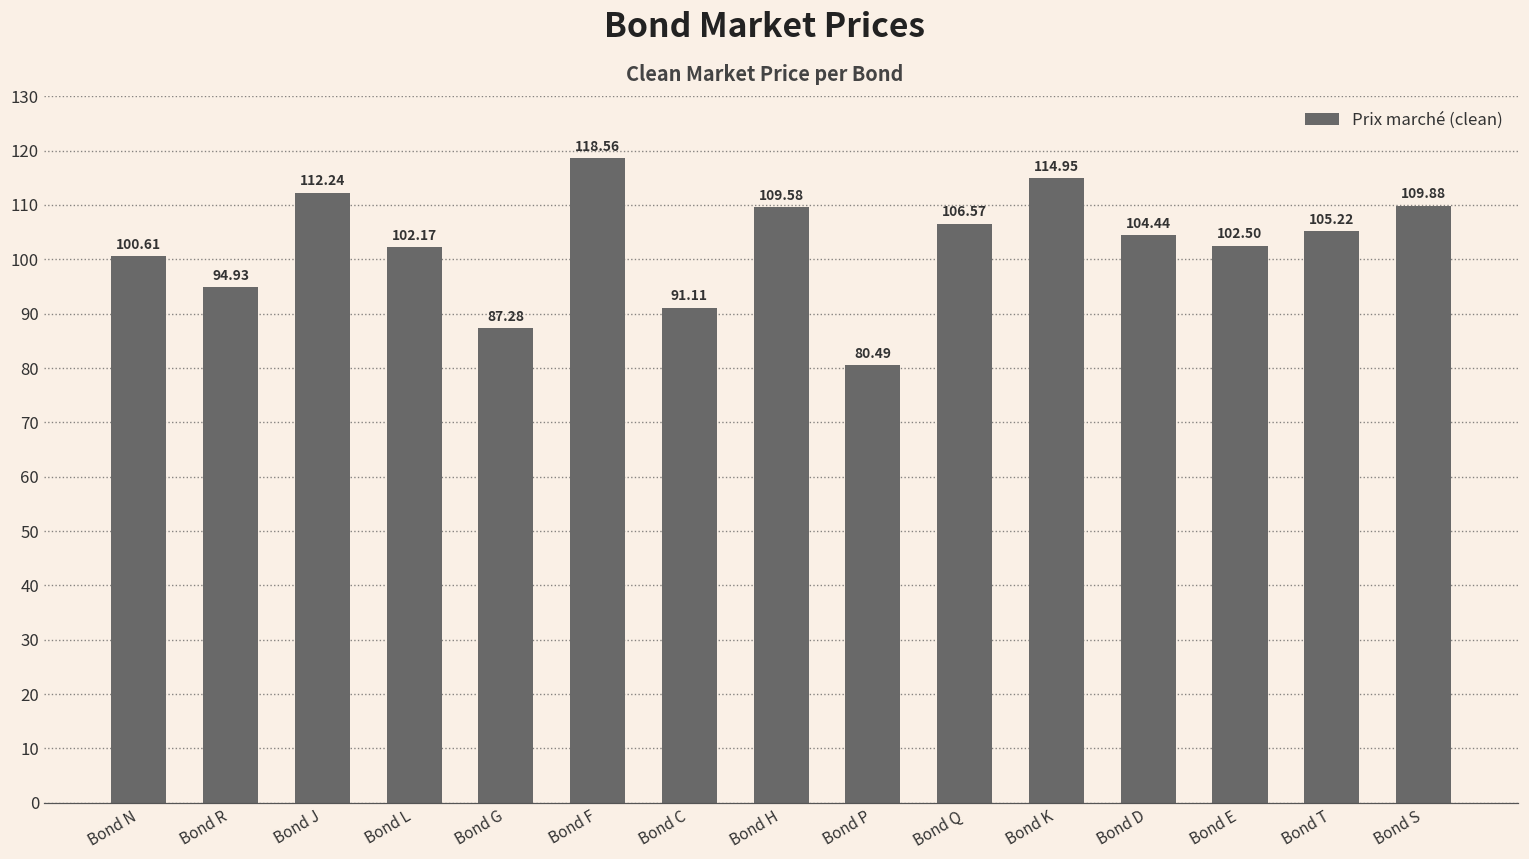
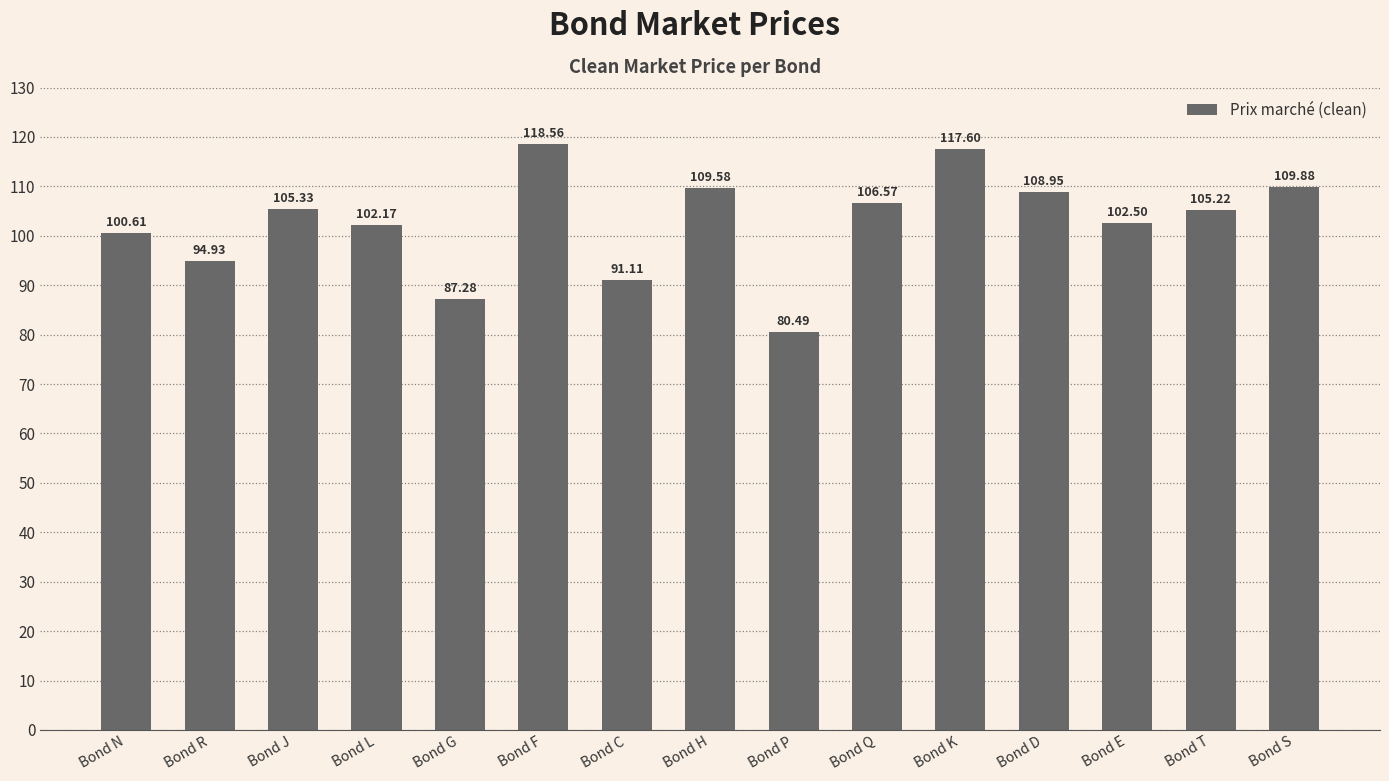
Bond J: 112.24 -> 105.33
Bond K: 114.95 -> 117.60
Bond D: 104.44 -> 108.95
